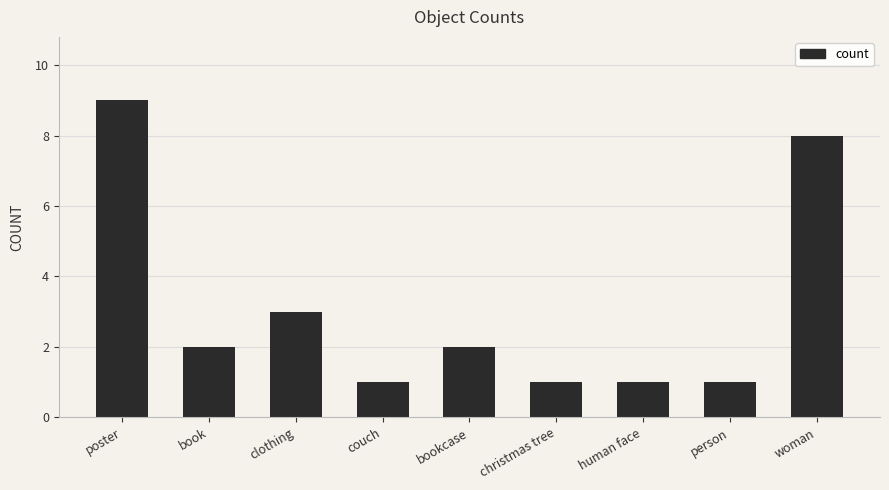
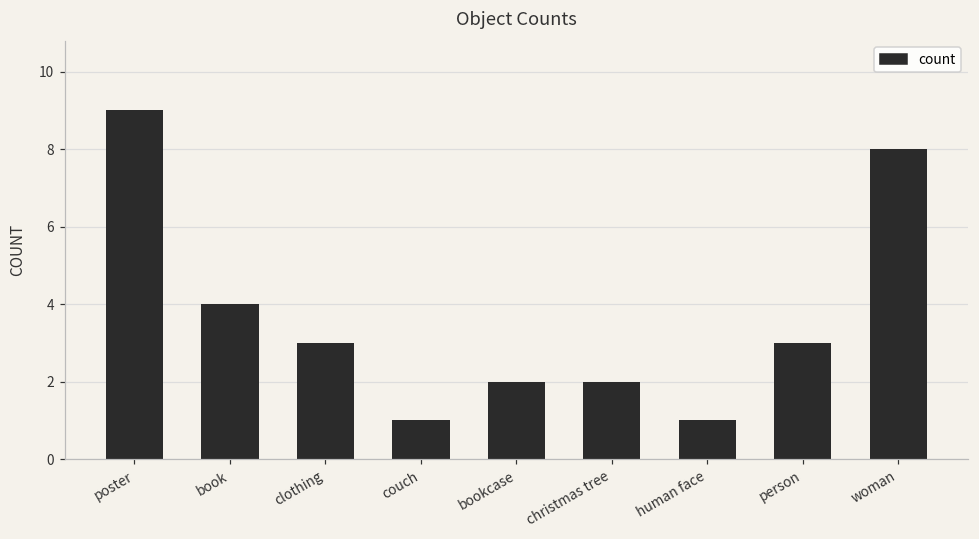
book: 2 -> 4
christmas tree: 1 -> 2
person: 1 -> 3
